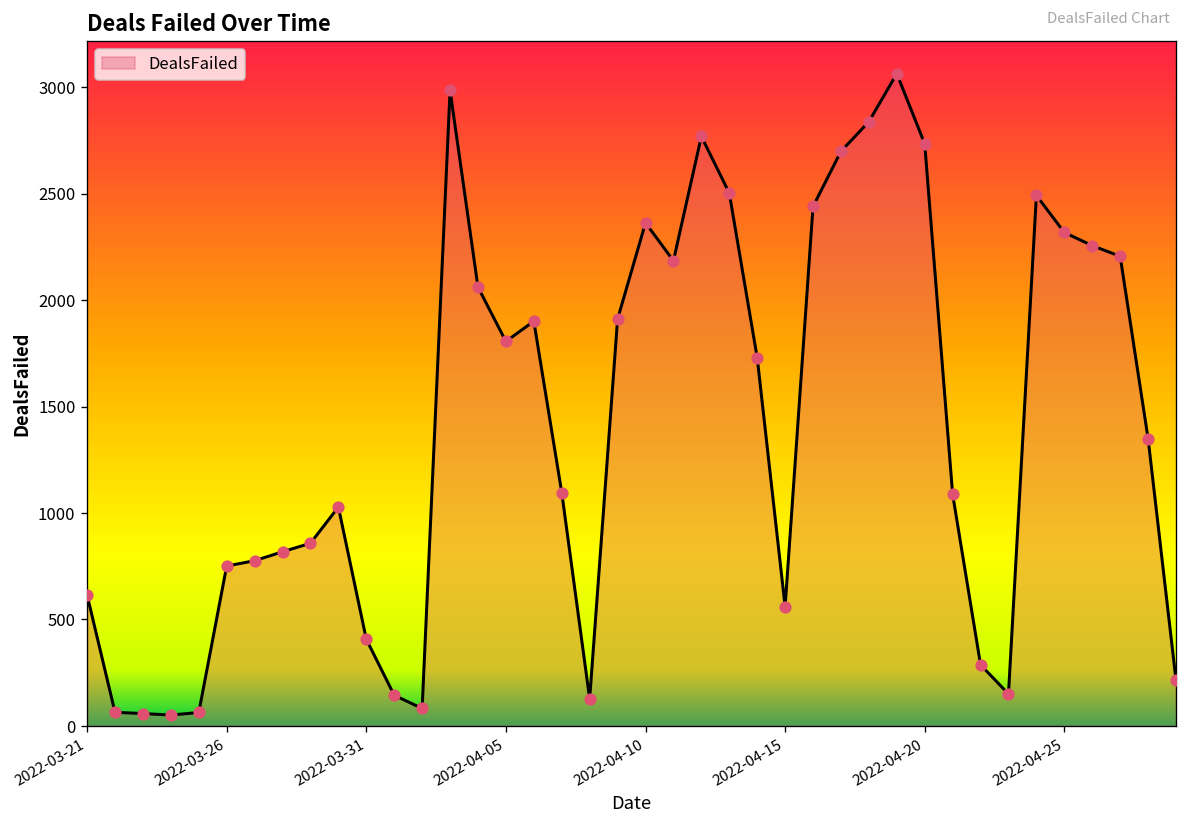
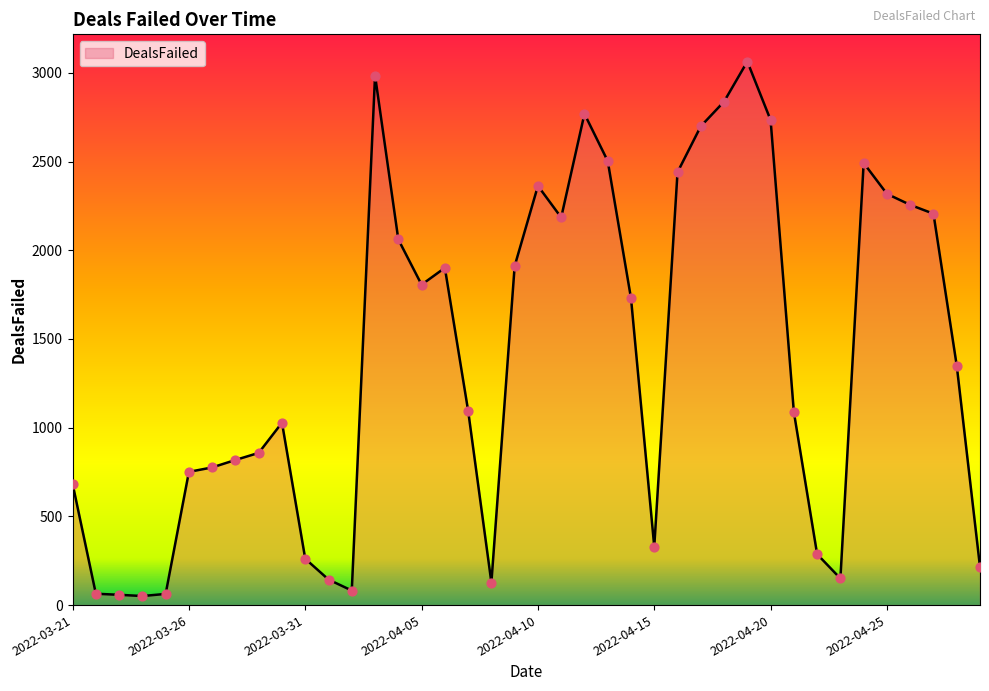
2022-03-21: 620 -> 680
2022-03-31: 410 -> 260
2022-04-15: 560 -> 330
